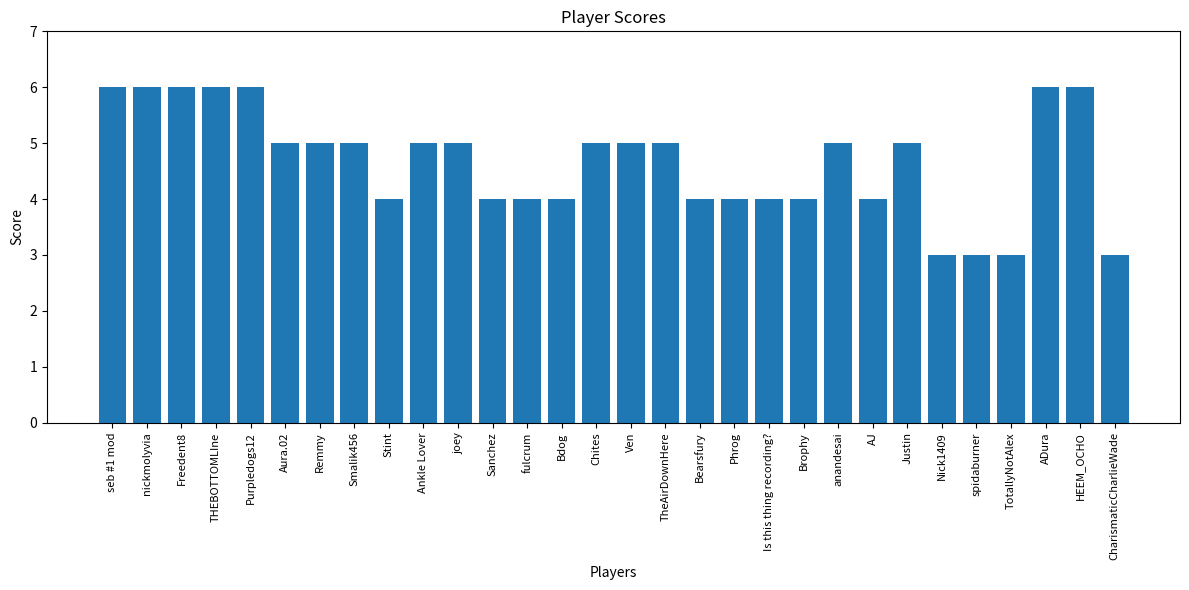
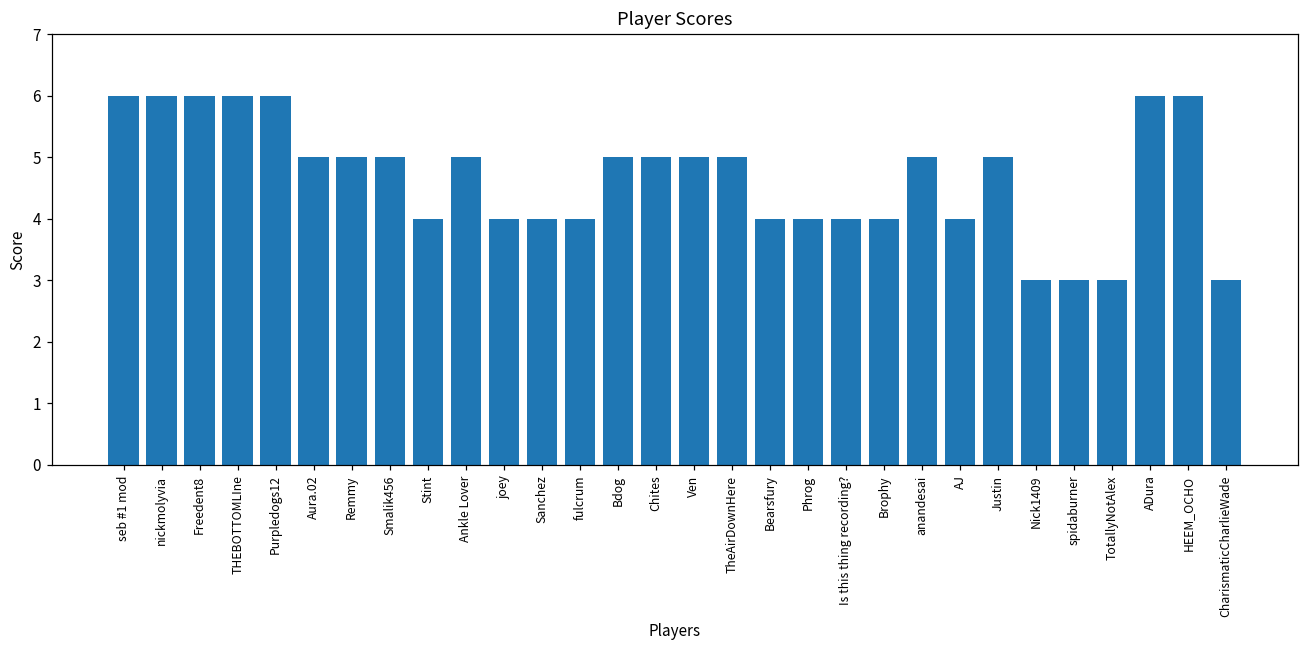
joey: 5 -> 4
Bdog: 4 -> 5
